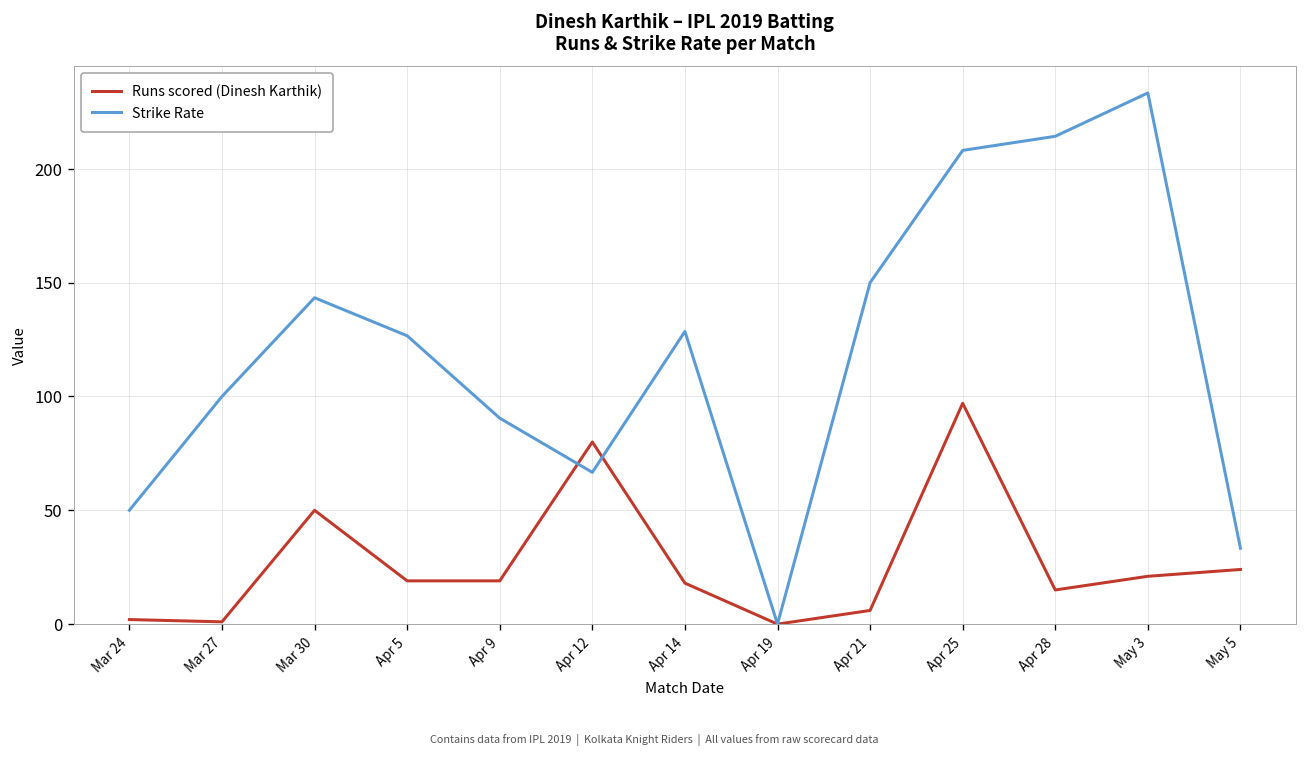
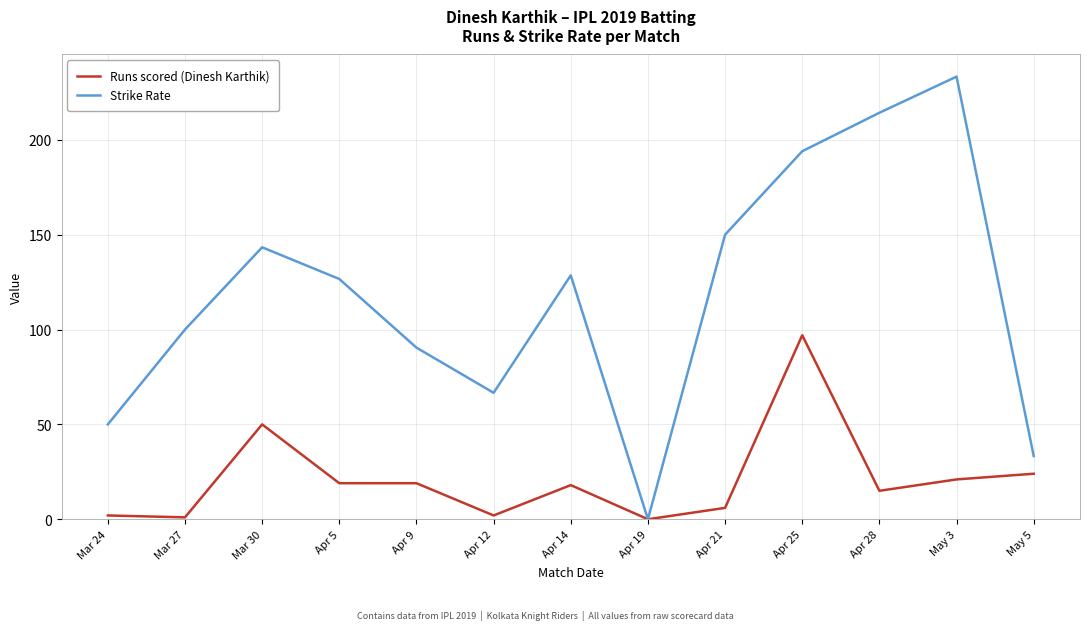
Runs scored (Dinesh Karthik), Apr 12: 80 -> 2
Strike Rate, Apr 25: 208 -> 194
